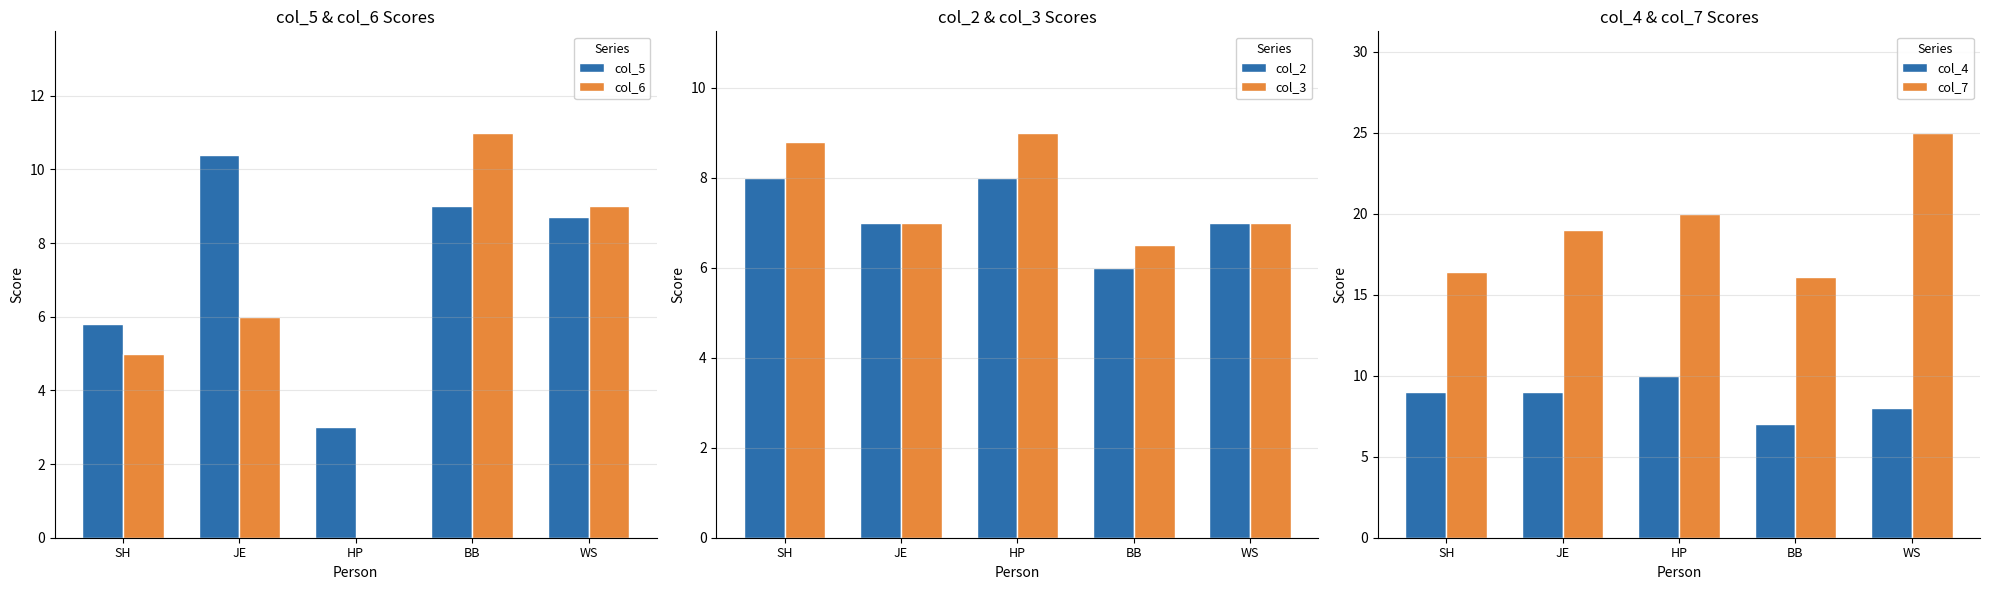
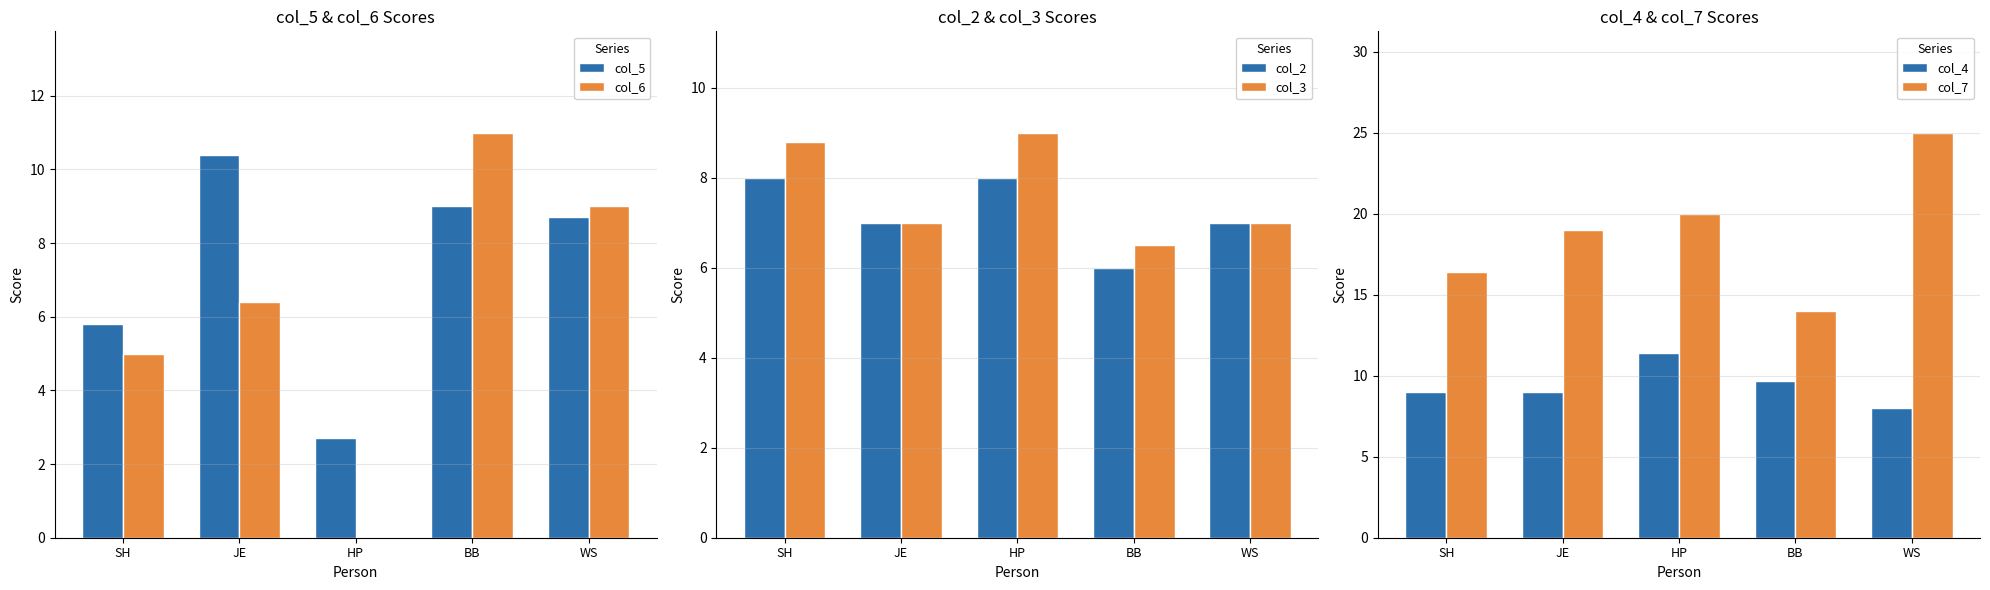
col_5 & col_6 Scores, col_6, JE: 6.0 -> 6.4
col_5 & col_6 Scores, col_5, HP: 3.0 -> 2.7
col_4 & col_7 Scores, col_4, HP: 10.0 -> 11.4
col_4 & col_7 Scores, col_4, BB: 7.0 -> 9.7
col_4 & col_7 Scores, col_7, BB: 16.1 -> 14.0
